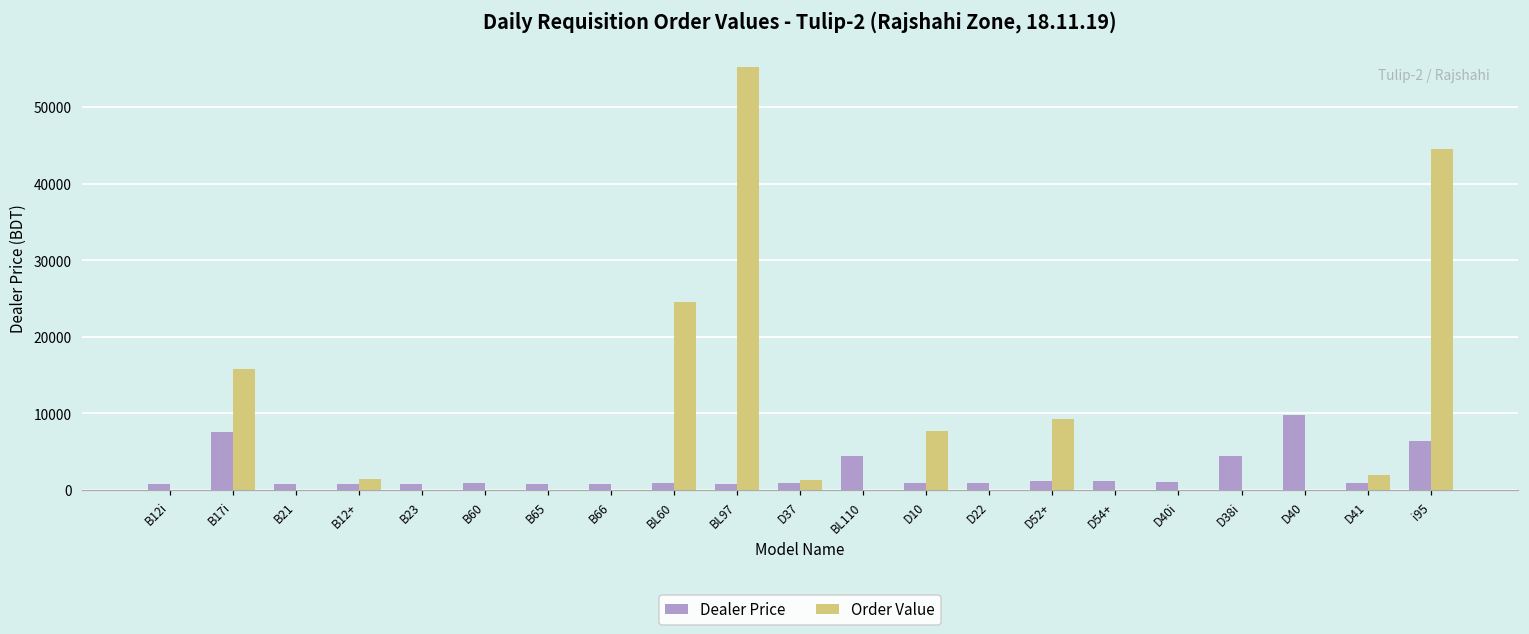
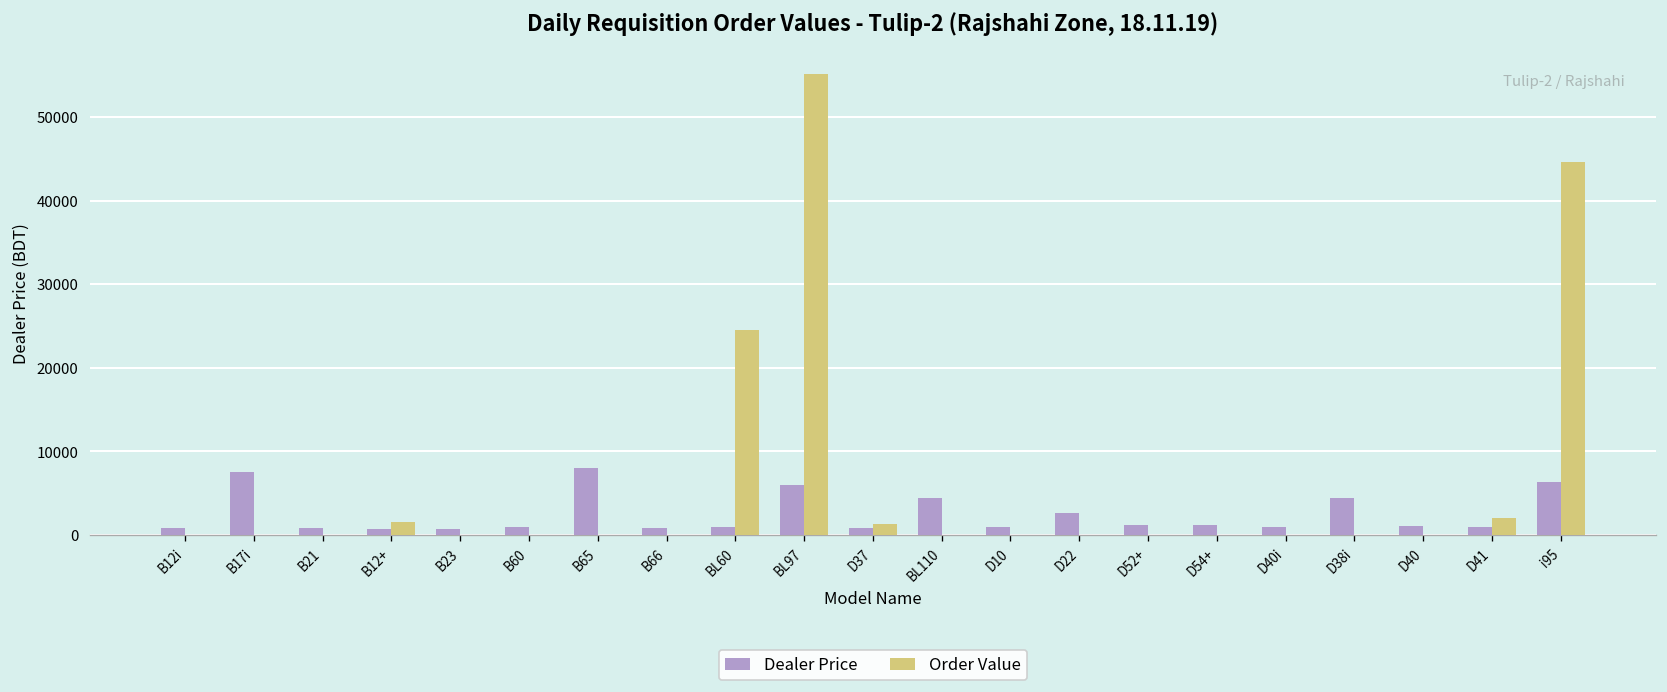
Order Value, B17i: 16000 -> 0
Dealer Price, B65: 1000 -> 8000
Dealer Price, BL97: 1000 -> 6000
Order Value, D10: 8000 -> 0
Dealer Price, D22: 1000 -> 3000
Order Value, D52+: 9000 -> 0
Dealer Price, D40: 10000 -> 1000
